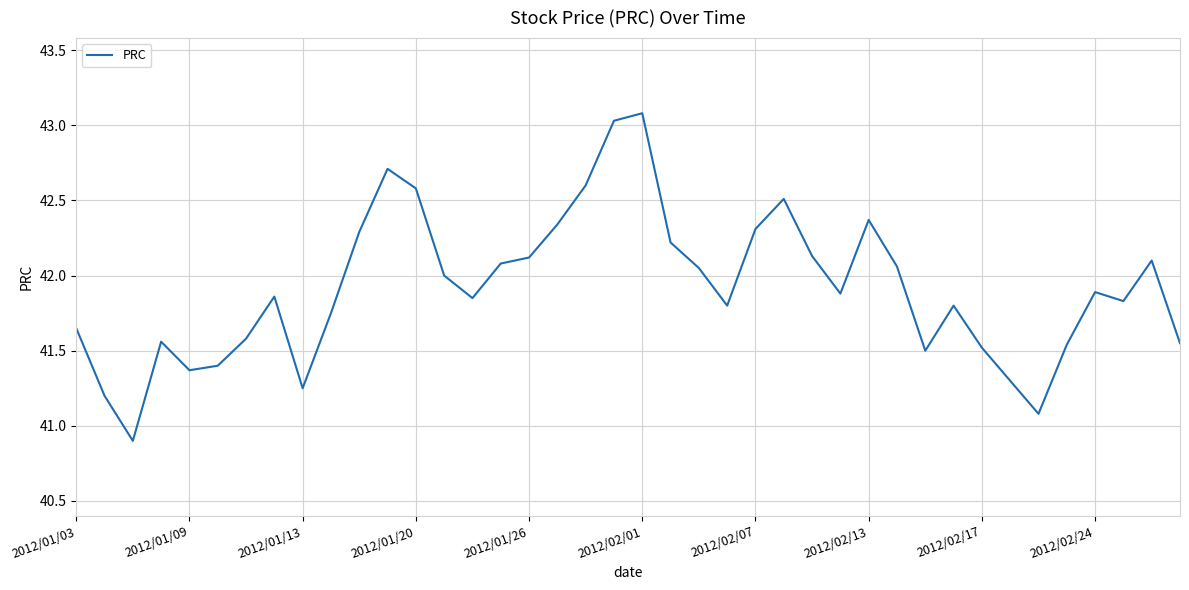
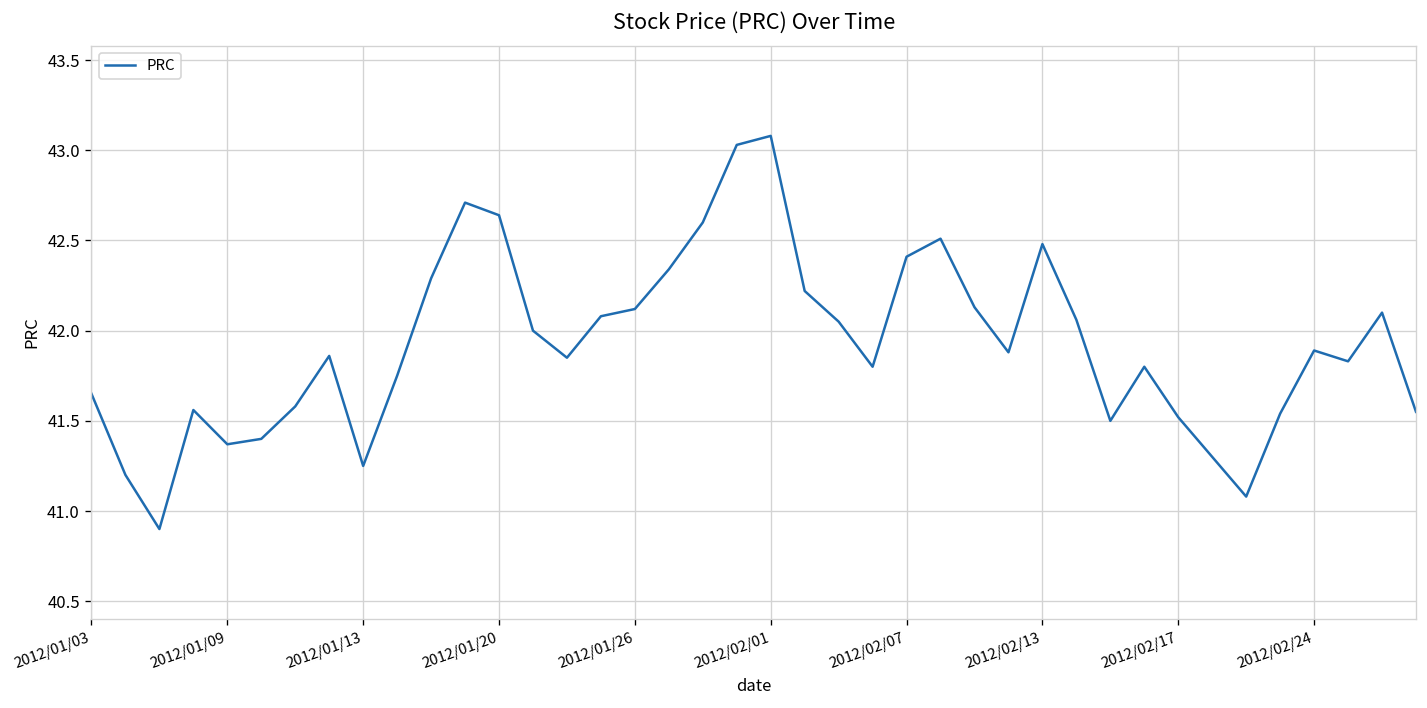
2012/01/20: 42.58 -> 42.64
2012/02/07: 42.31 -> 42.41
2012/02/13: 42.37 -> 42.48
